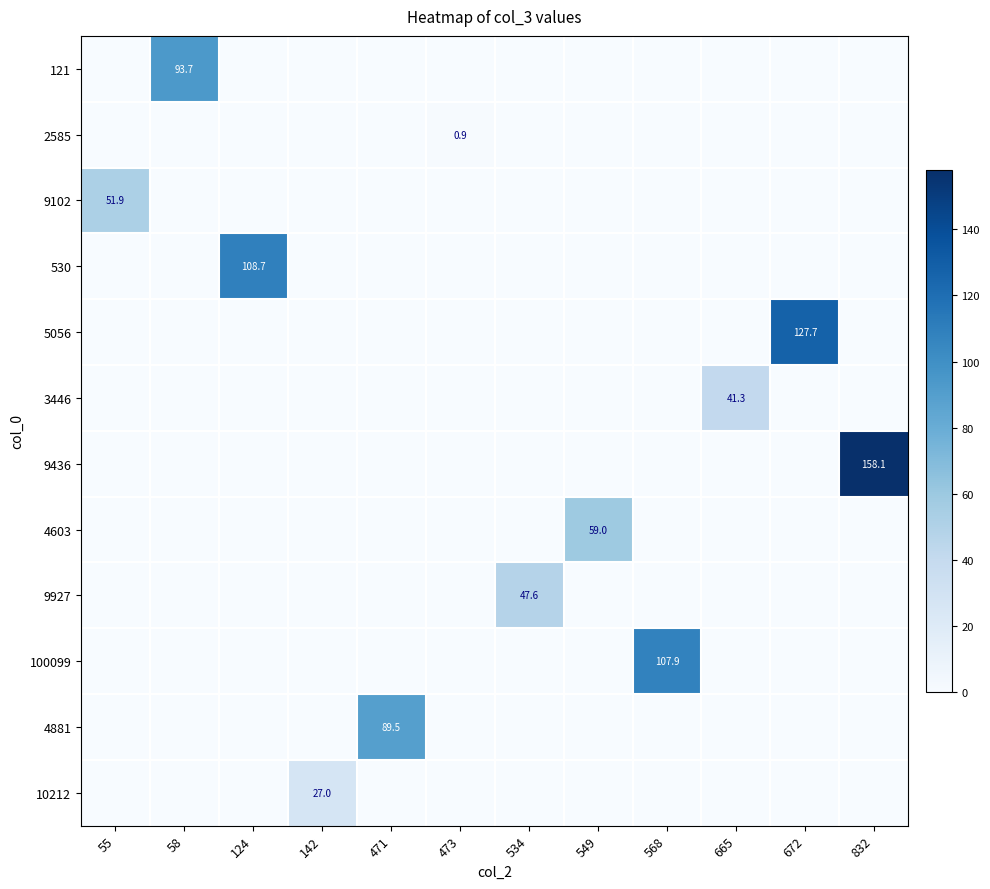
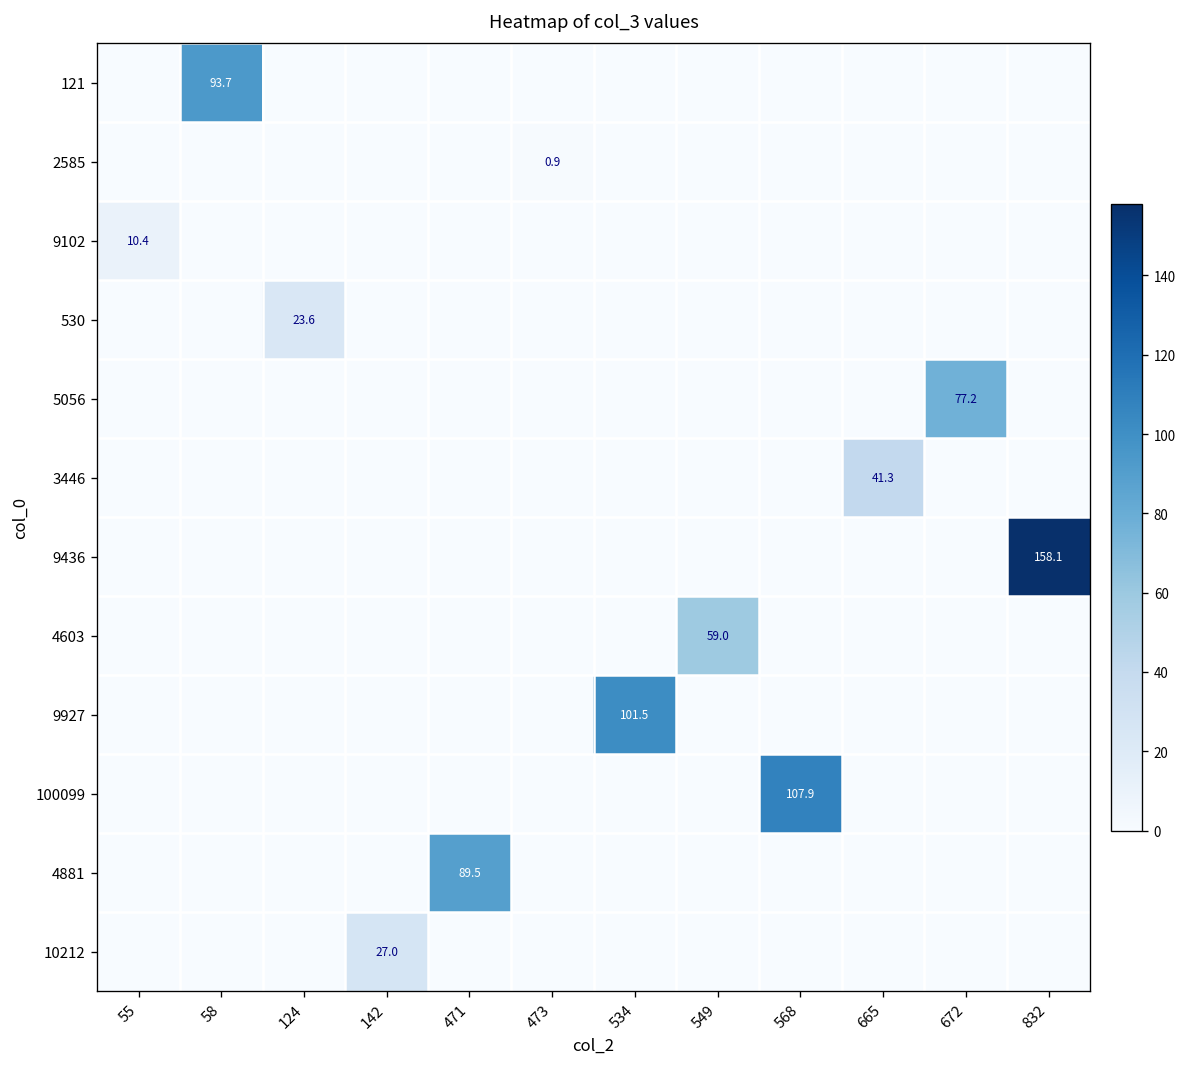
9102, 55: 51.9 -> 10.4
530, 124: 108.7 -> 23.6
5056, 672: 127.7 -> 77.2
9927, 534: 47.6 -> 101.5
